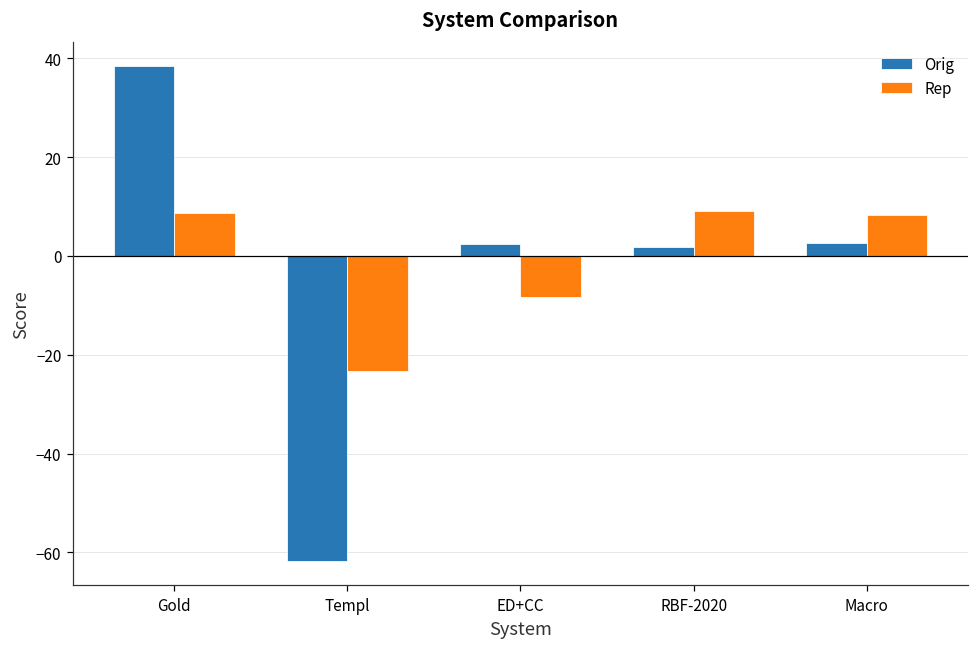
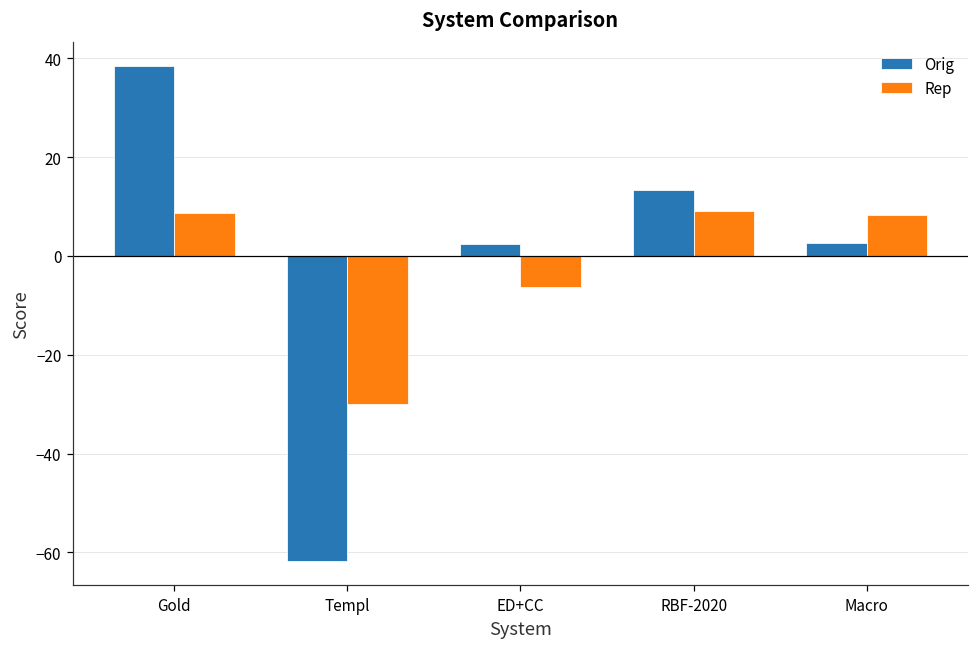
Rep, Templ: -23 -> -30
Rep, ED+CC: -8 -> -6
Orig, RBF-2020: 2 -> 13
